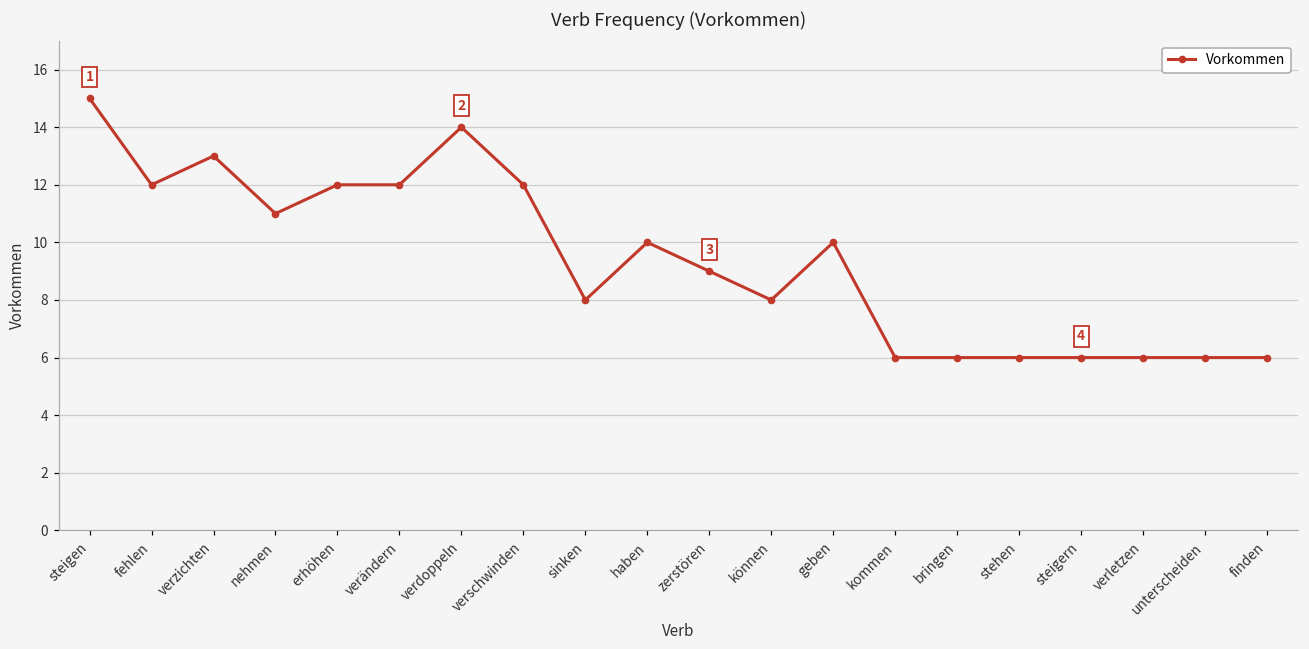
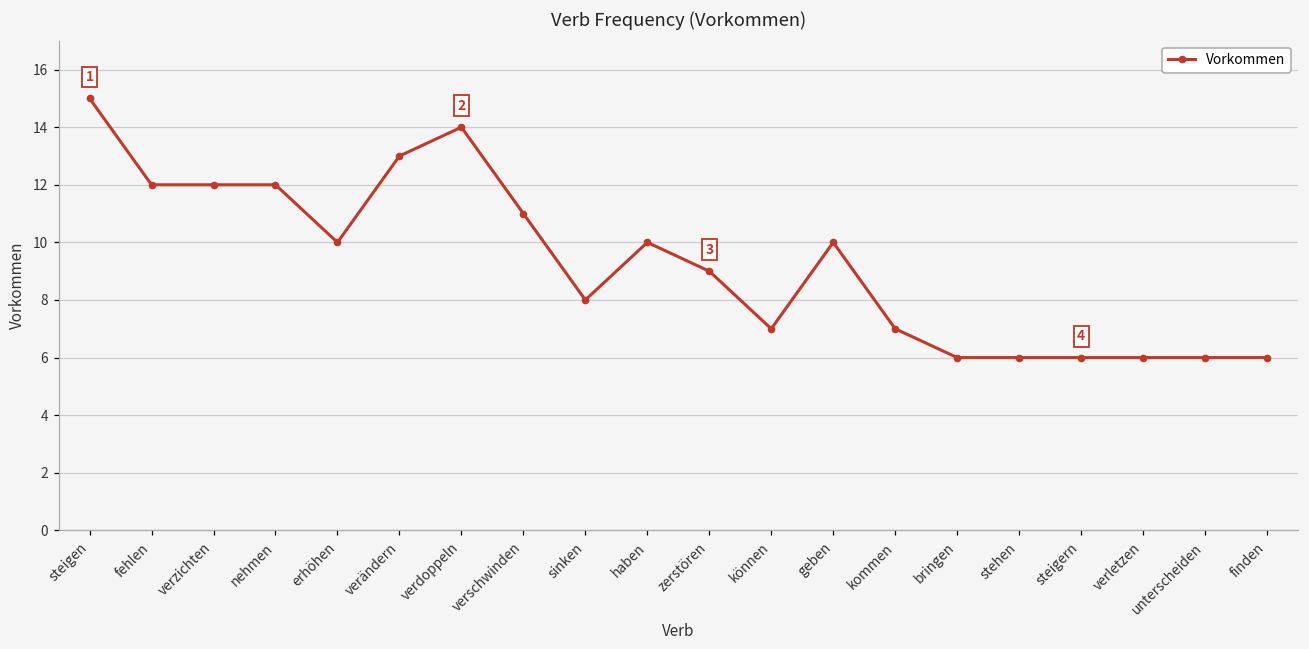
verzichten: 13 -> 12
nehmen: 11 -> 12
erhöhen: 12 -> 10
verändern: 12 -> 13
verschwinden: 12 -> 11
können: 8 -> 7
kommen: 6 -> 7
